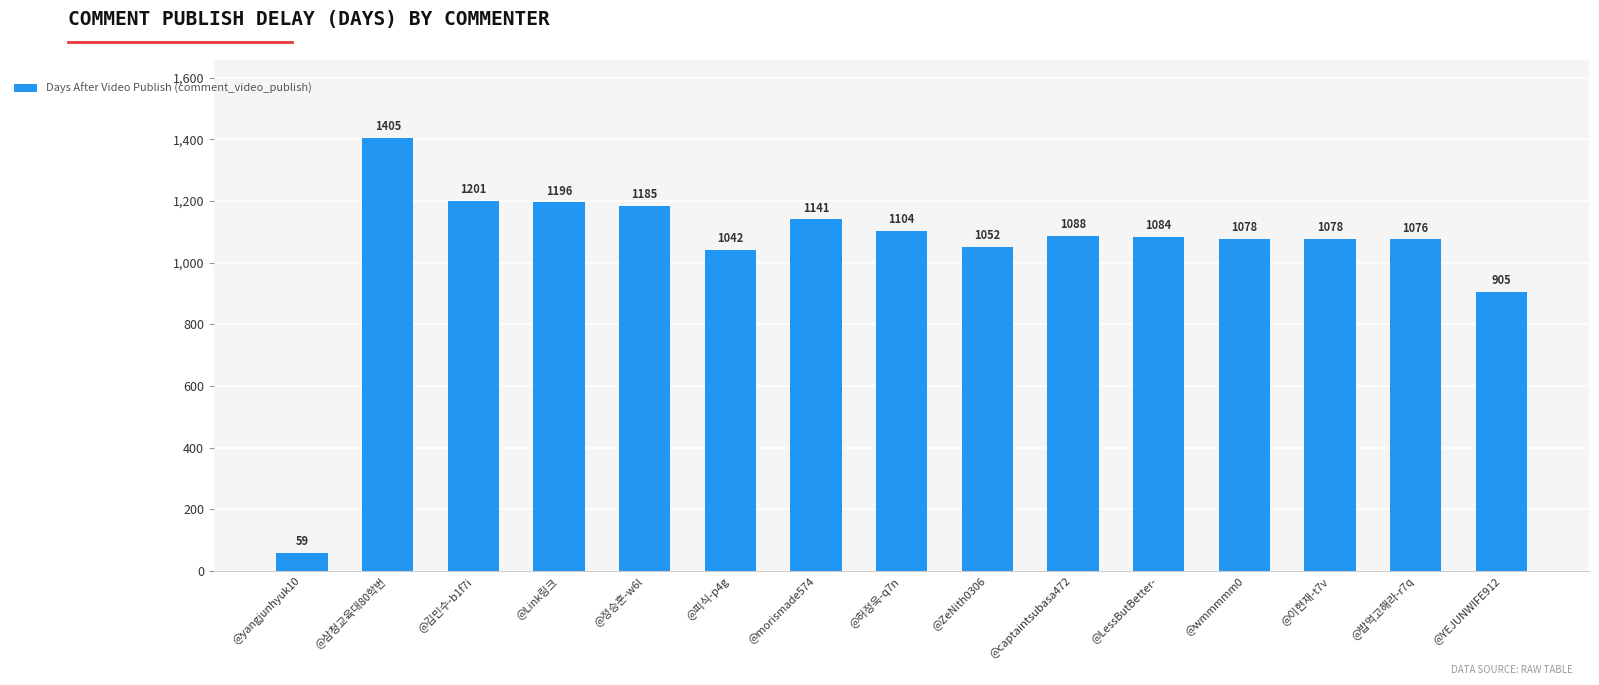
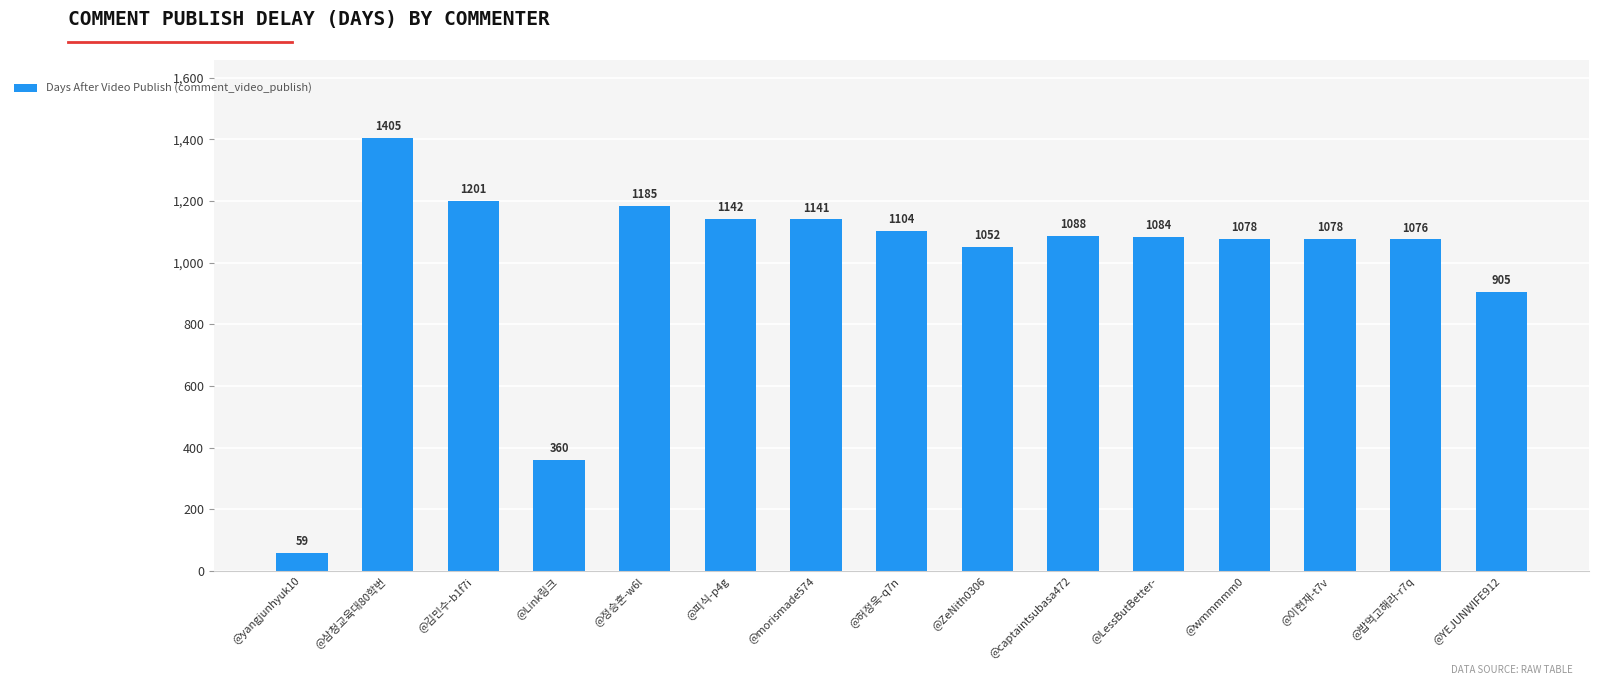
@Link링크: 1196 -> 360
@피식-p4g: 1042 -> 1142
